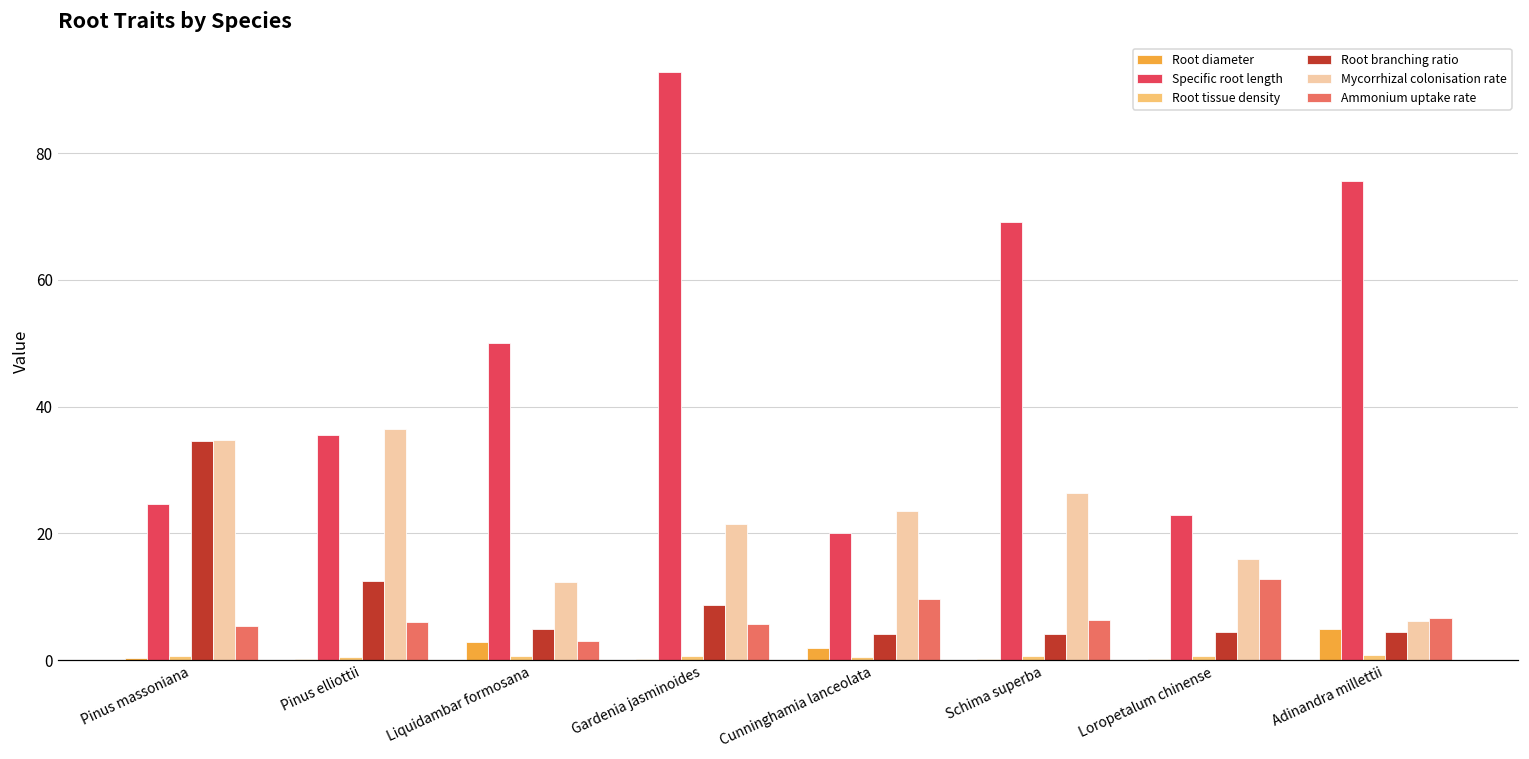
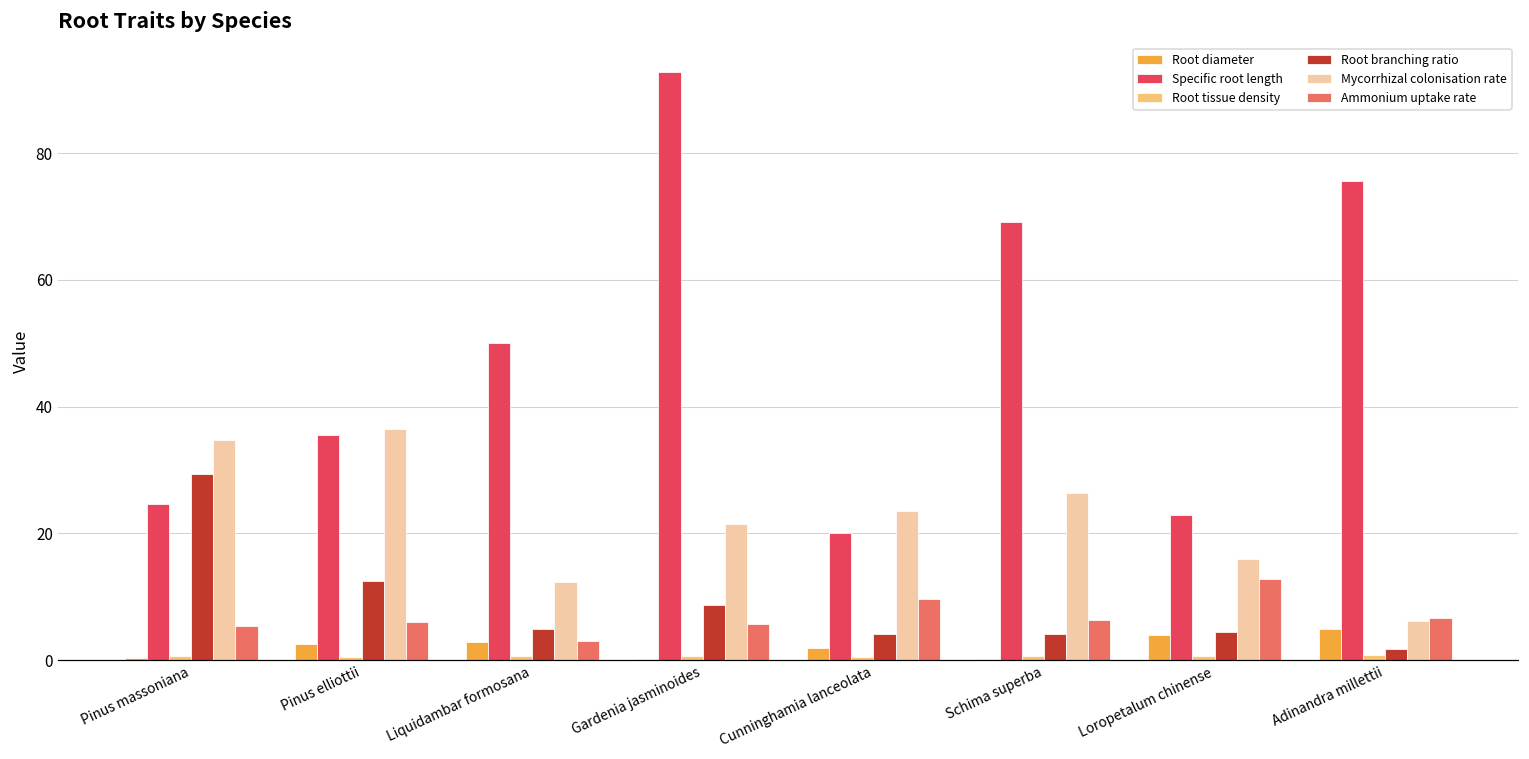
Root branching ratio, Pinus massoniana: 35 -> 29
Root diameter, Pinus elliottii: 0 -> 3
Root diameter, Loropetalum chinense: 0 -> 4
Root branching ratio, Adinandra millettii: 4 -> 2
